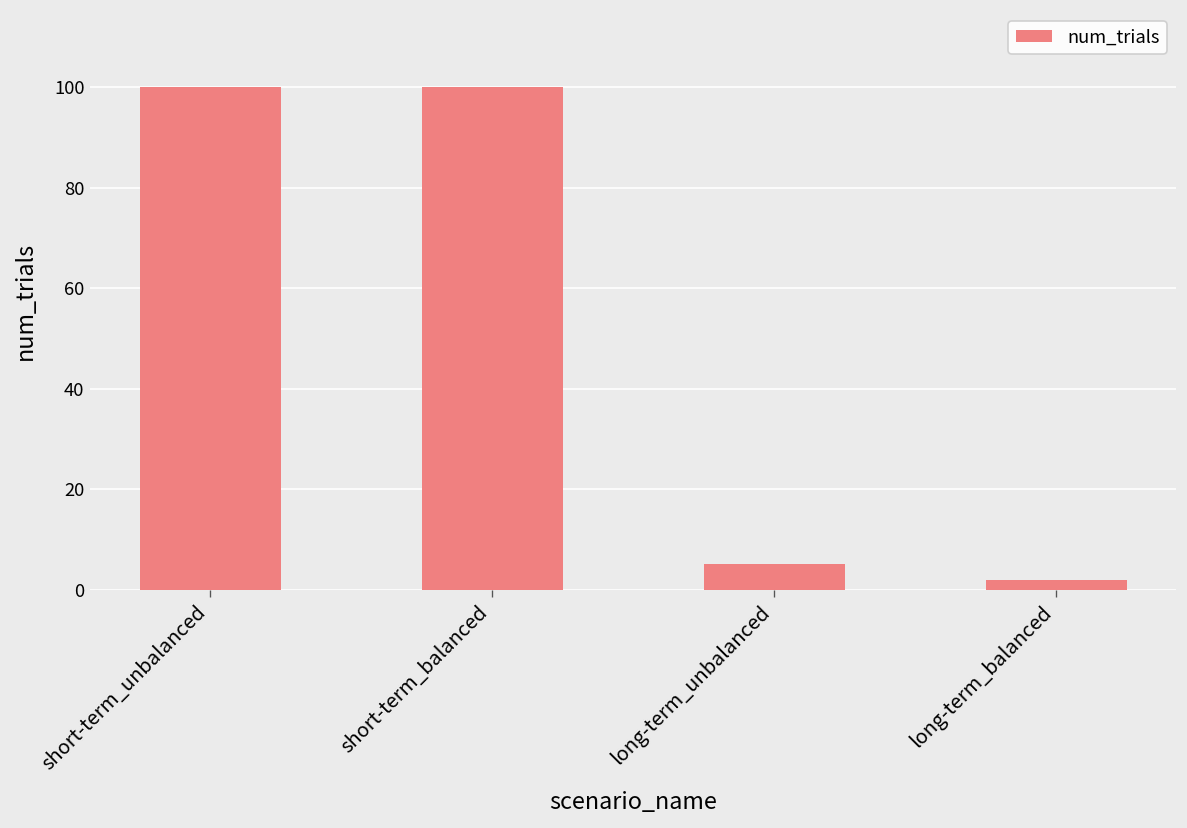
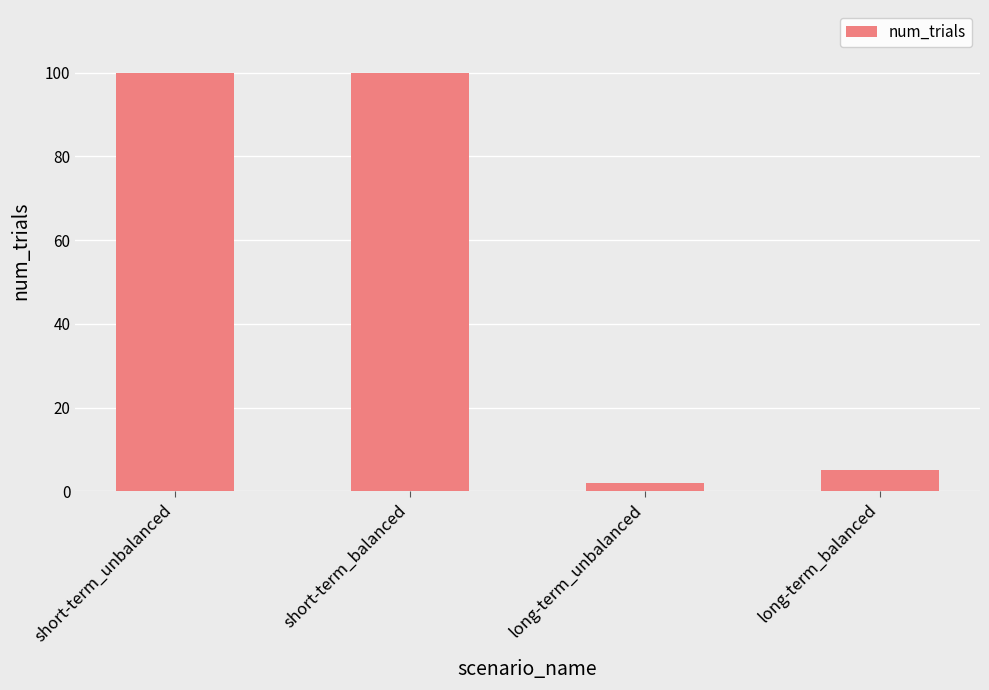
long-term_unbalanced: 5 -> 2
long-term_balanced: 2 -> 5
